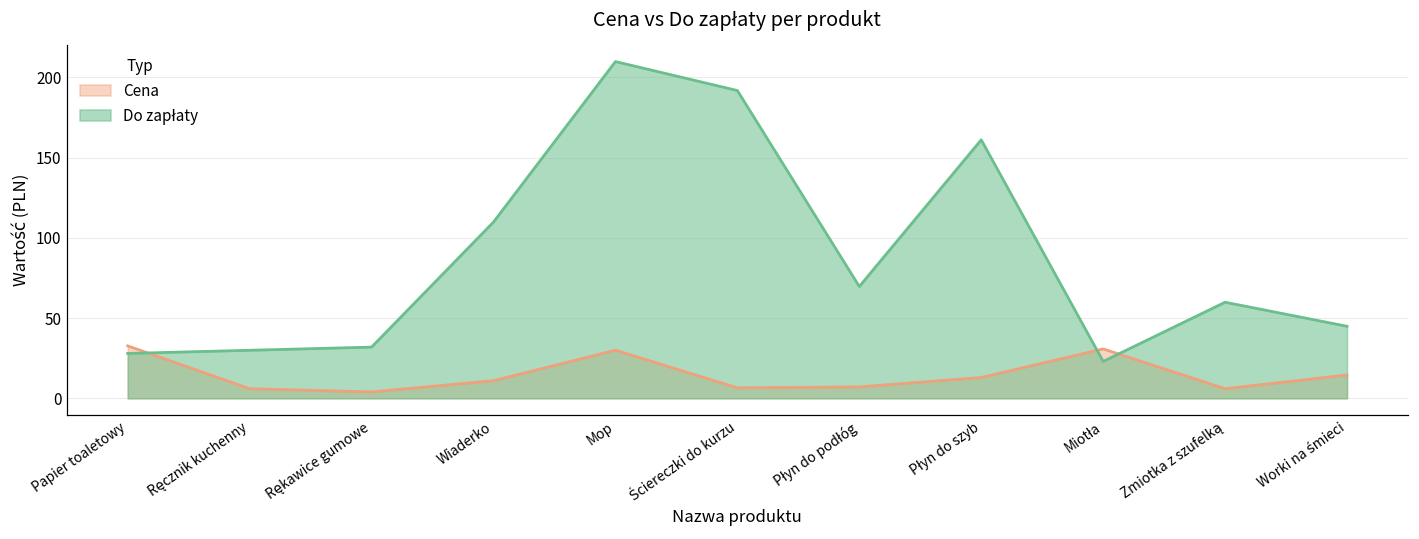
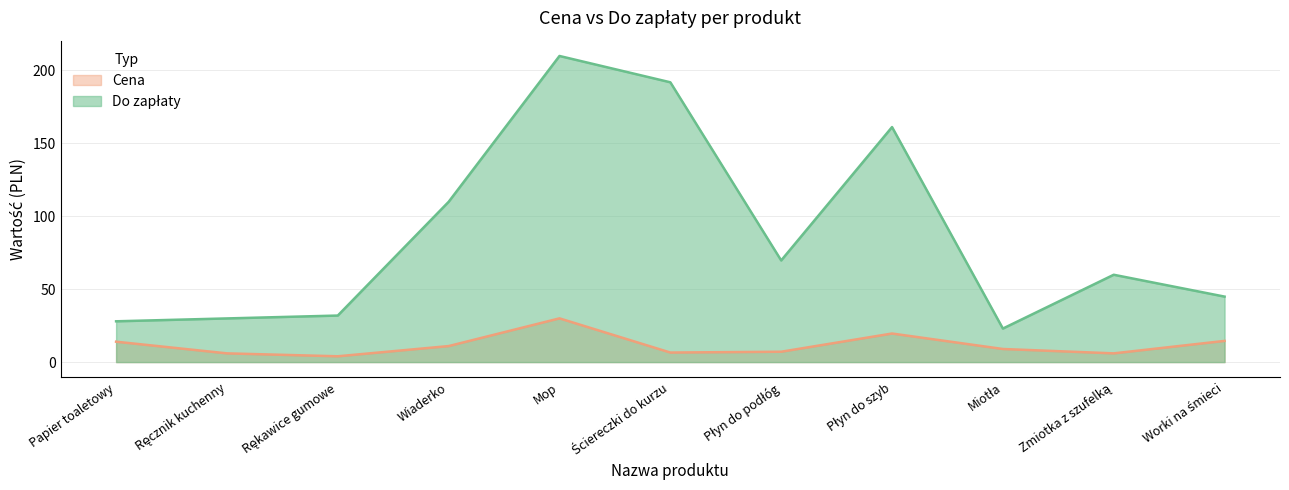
Cena, Papier toaletowy: 33 -> 14
Cena, Płyn do szyb: 13 -> 20
Cena, Miotła: 31 -> 9
